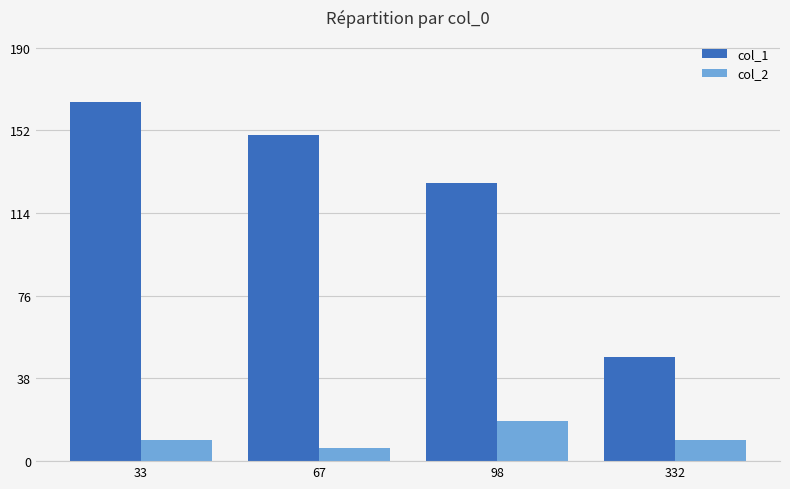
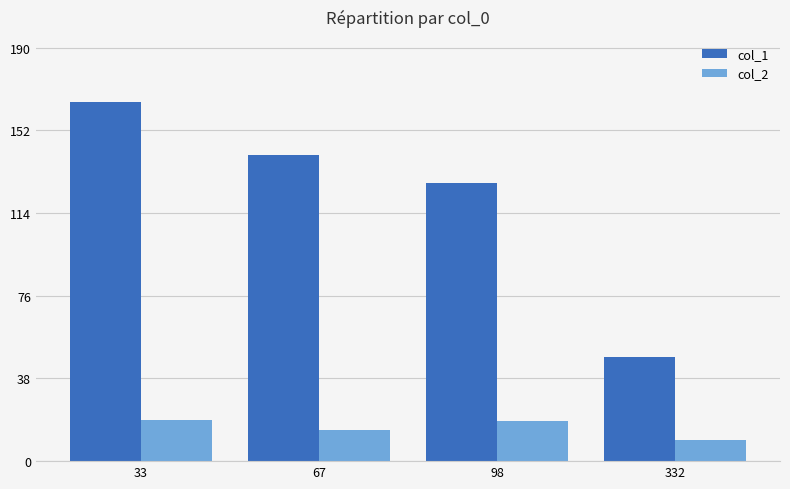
col_2, 33: 10 -> 19
col_1, 67: 151 -> 141
col_2, 67: 6 -> 14
